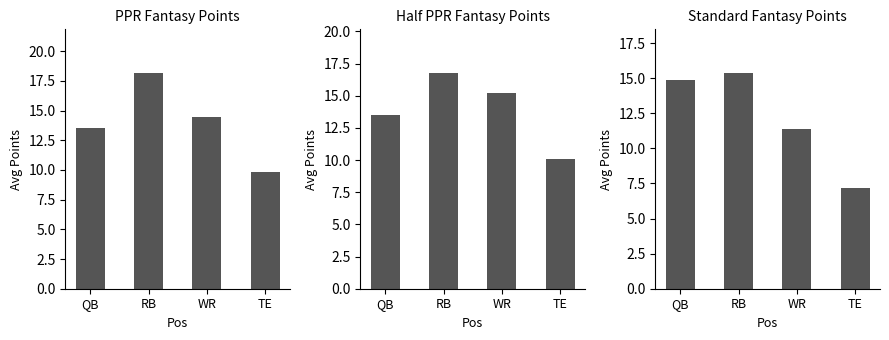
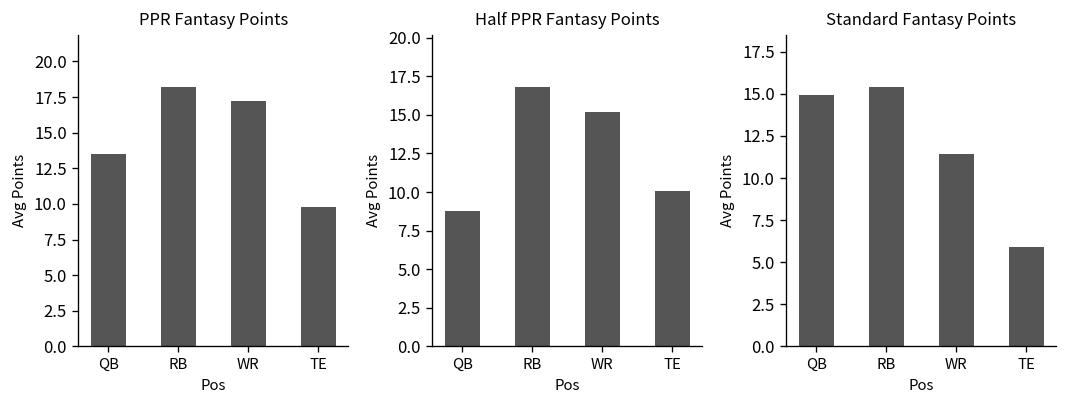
PPR Fantasy Points, WR: 14.5 -> 17.2
Half PPR Fantasy Points, QB: 13.5 -> 8.8
Standard Fantasy Points, TE: 7.2 -> 5.9
